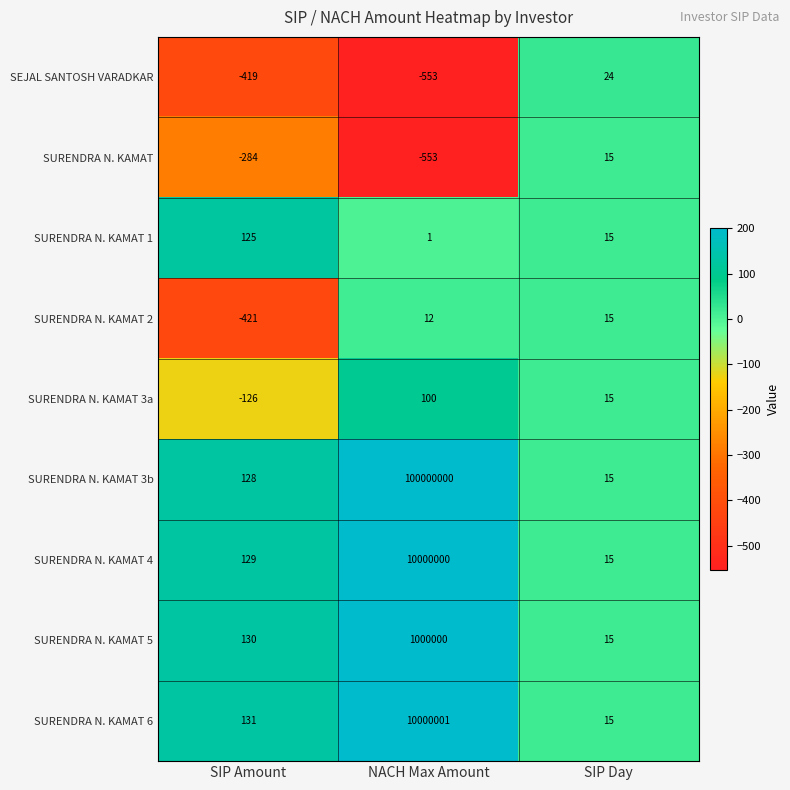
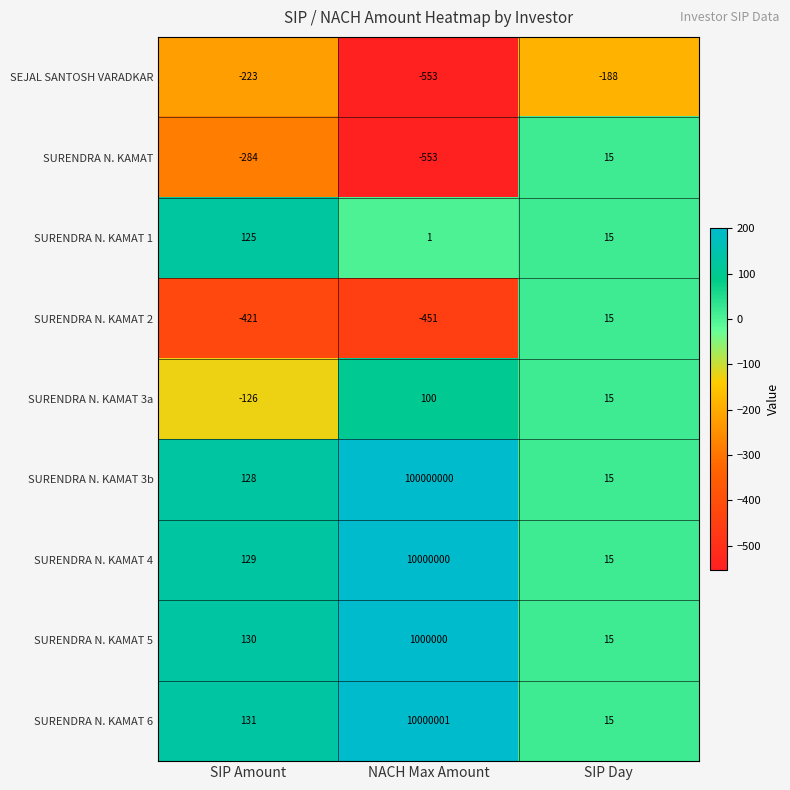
SEJAL SANTOSH VARADKAR, SIP Amount: -419 -> -223
SEJAL SANTOSH VARADKAR, SIP Day: 24 -> -188
SURENDRA N. KAMAT 2, NACH Max Amount: 12 -> -451
